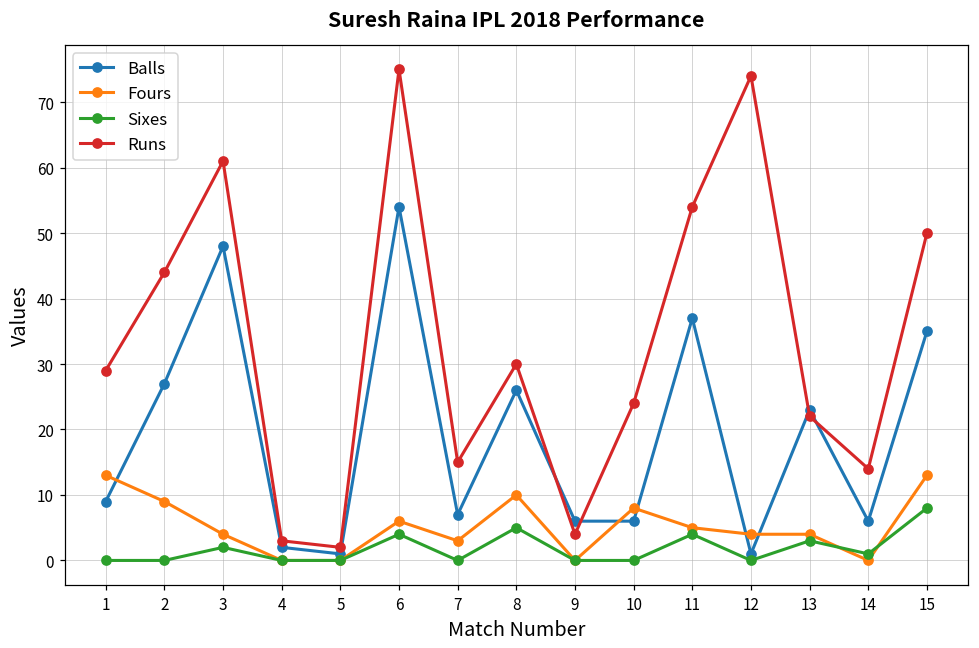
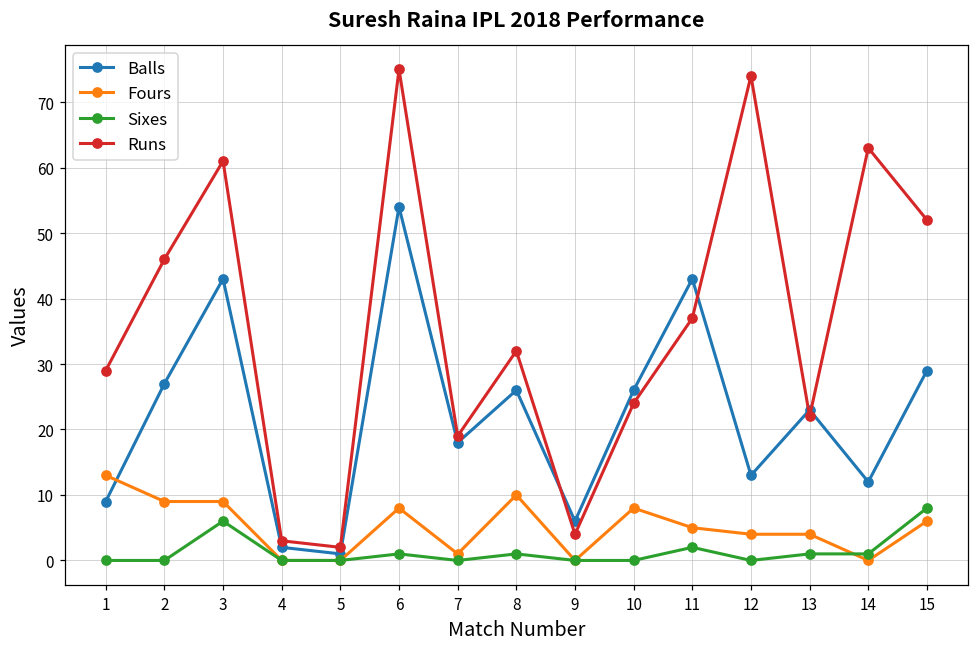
Runs, 2: 44 -> 46
Balls, 3: 48 -> 43
Fours, 3: 4 -> 9
Sixes, 3: 2 -> 6
Fours, 6: 6 -> 8
Sixes, 6: 4 -> 1
Balls, 7: 7 -> 18
Fours, 7: 3 -> 1
Runs, 7: 15 -> 19
Sixes, 8: 5 -> 1
Runs, 8: 30 -> 32
Balls, 10: 6 -> 26
Balls, 11: 37 -> 43
Sixes, 11: 4 -> 2
Runs, 11: 54 -> 37
Balls, 12: 1 -> 13
Sixes, 13: 3 -> 1
Balls, 14: 6 -> 12
Runs, 14: 14 -> 63
Balls, 15: 35 -> 29
Fours, 15: 13 -> 6
Runs, 15: 50 -> 52
